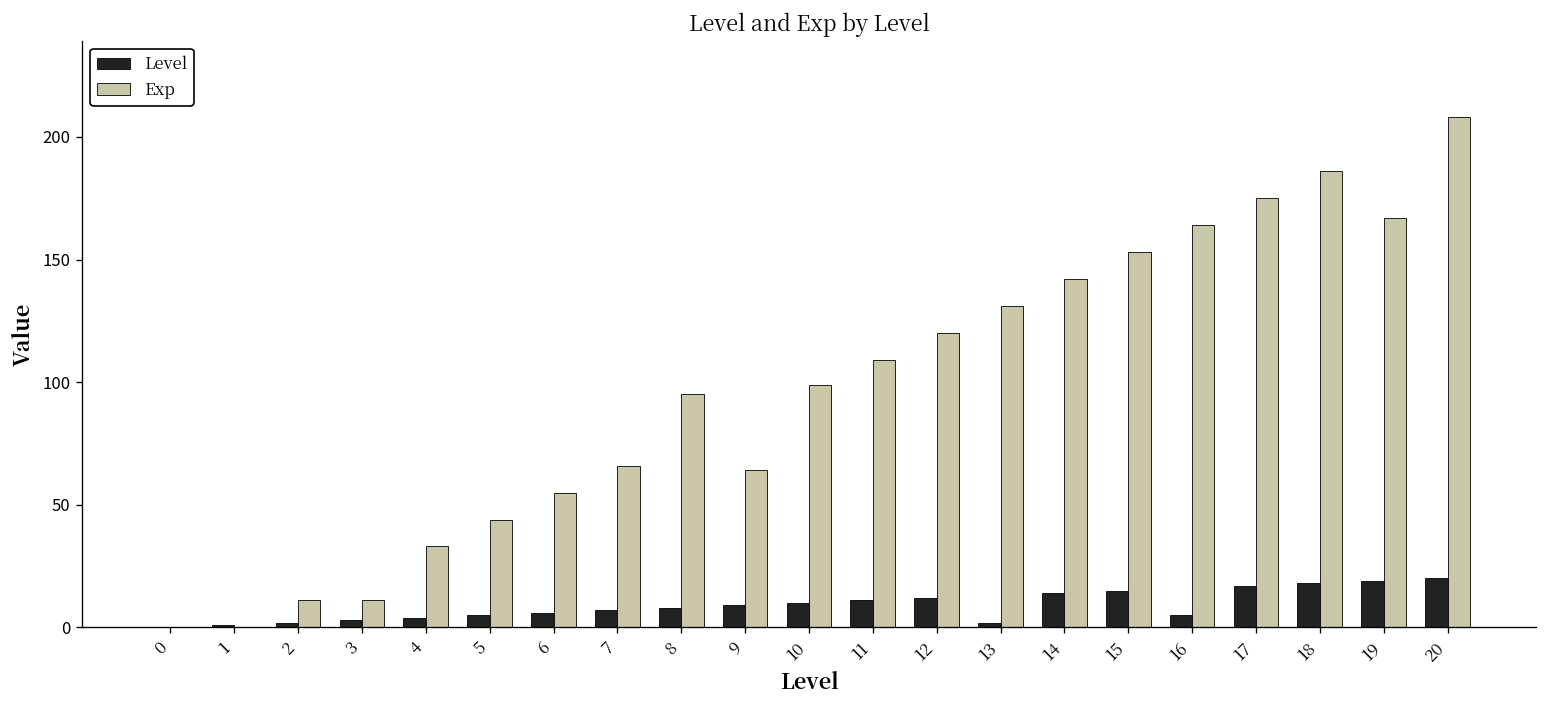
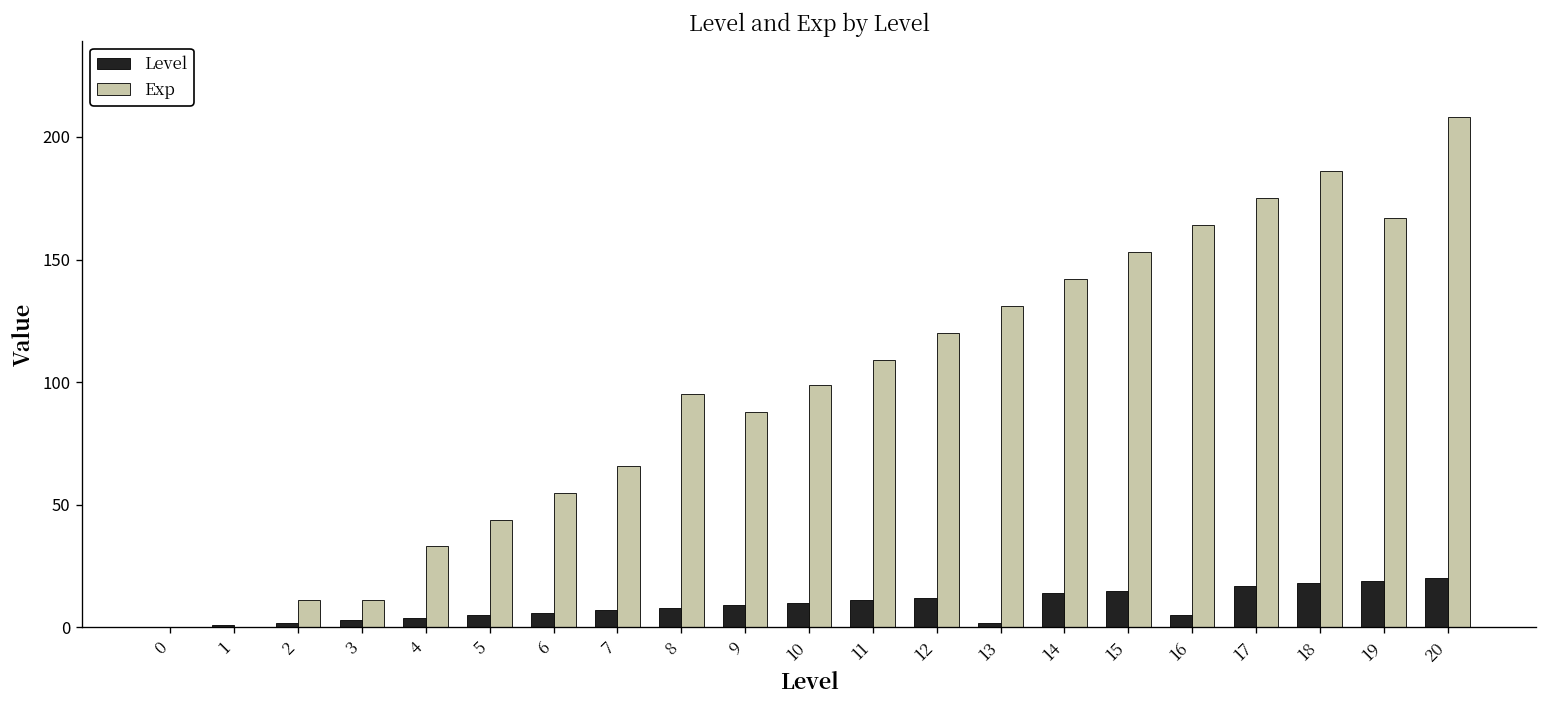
Exp, 9: 64 -> 88
